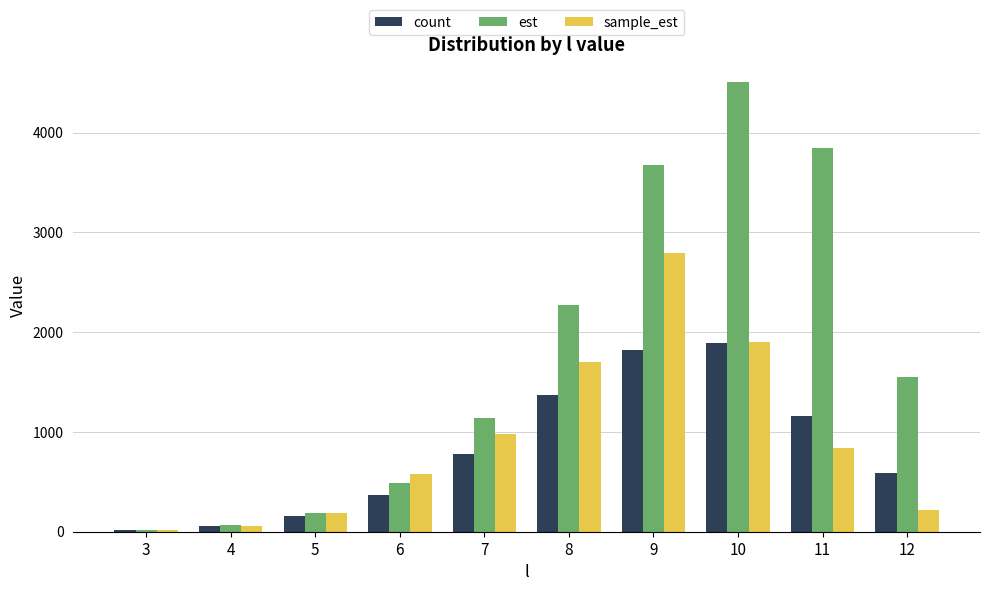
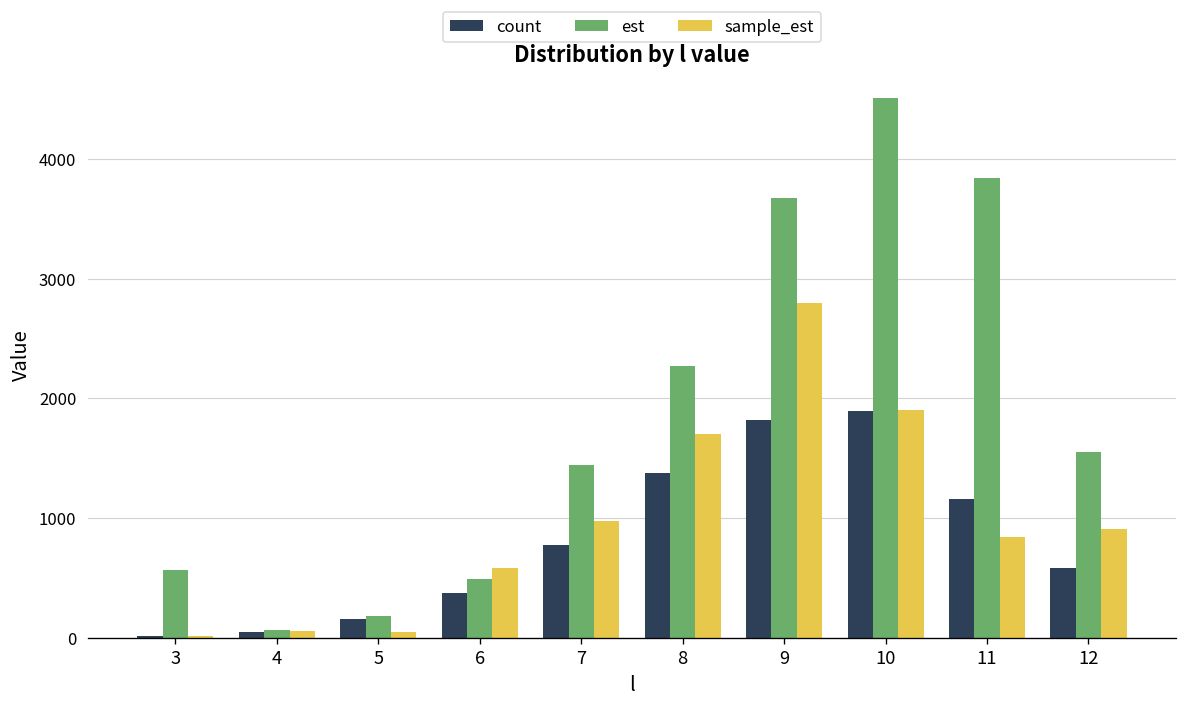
est, 3: 0 -> 600
sample_est, 5: 200 -> 100
est, 7: 1100 -> 1400
sample_est, 12: 200 -> 900
